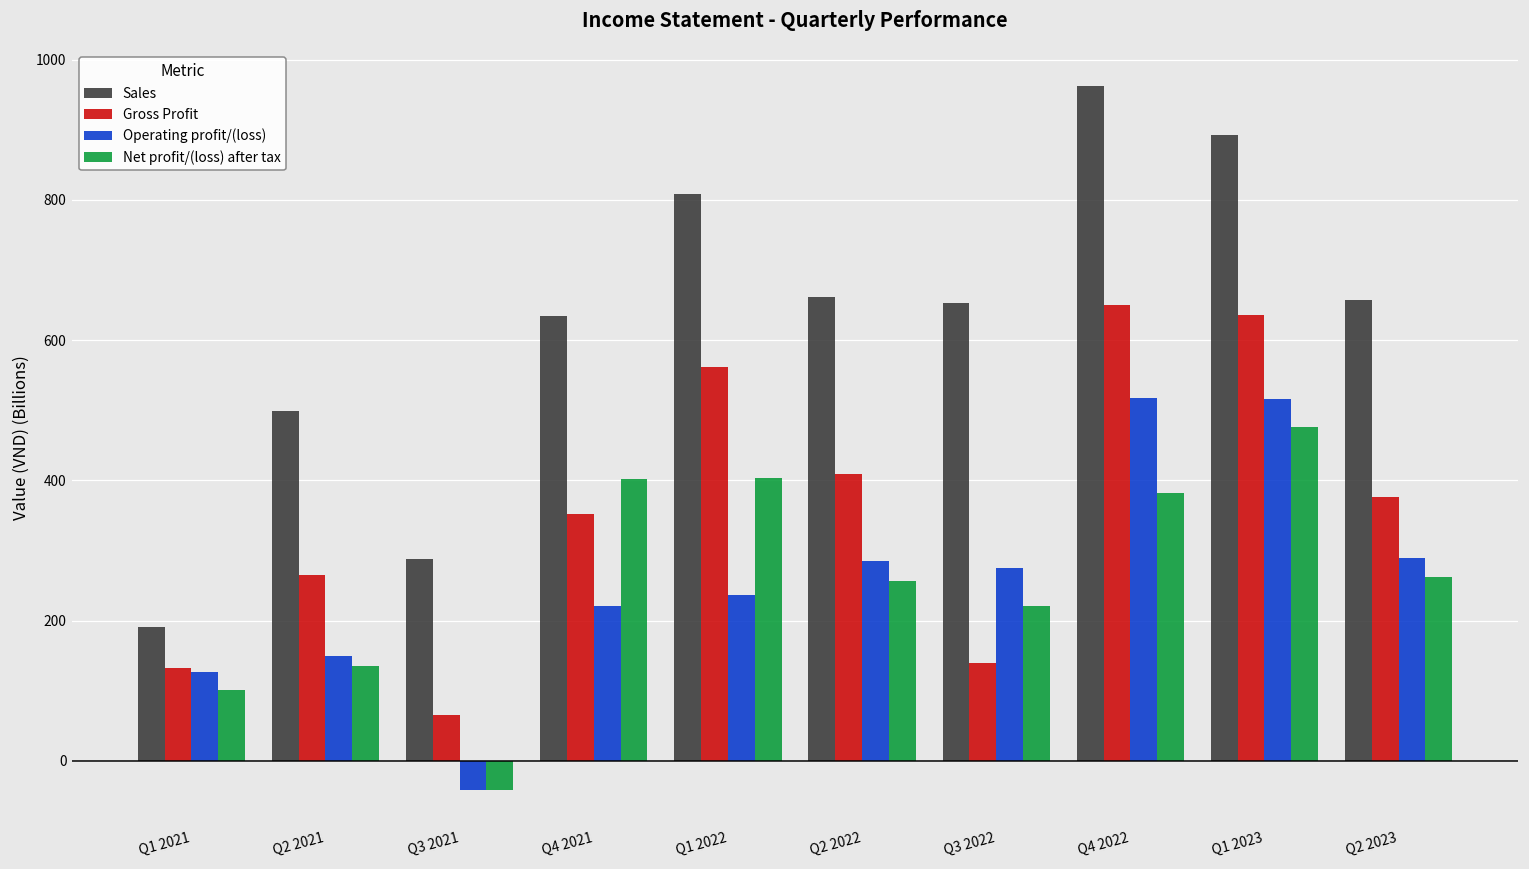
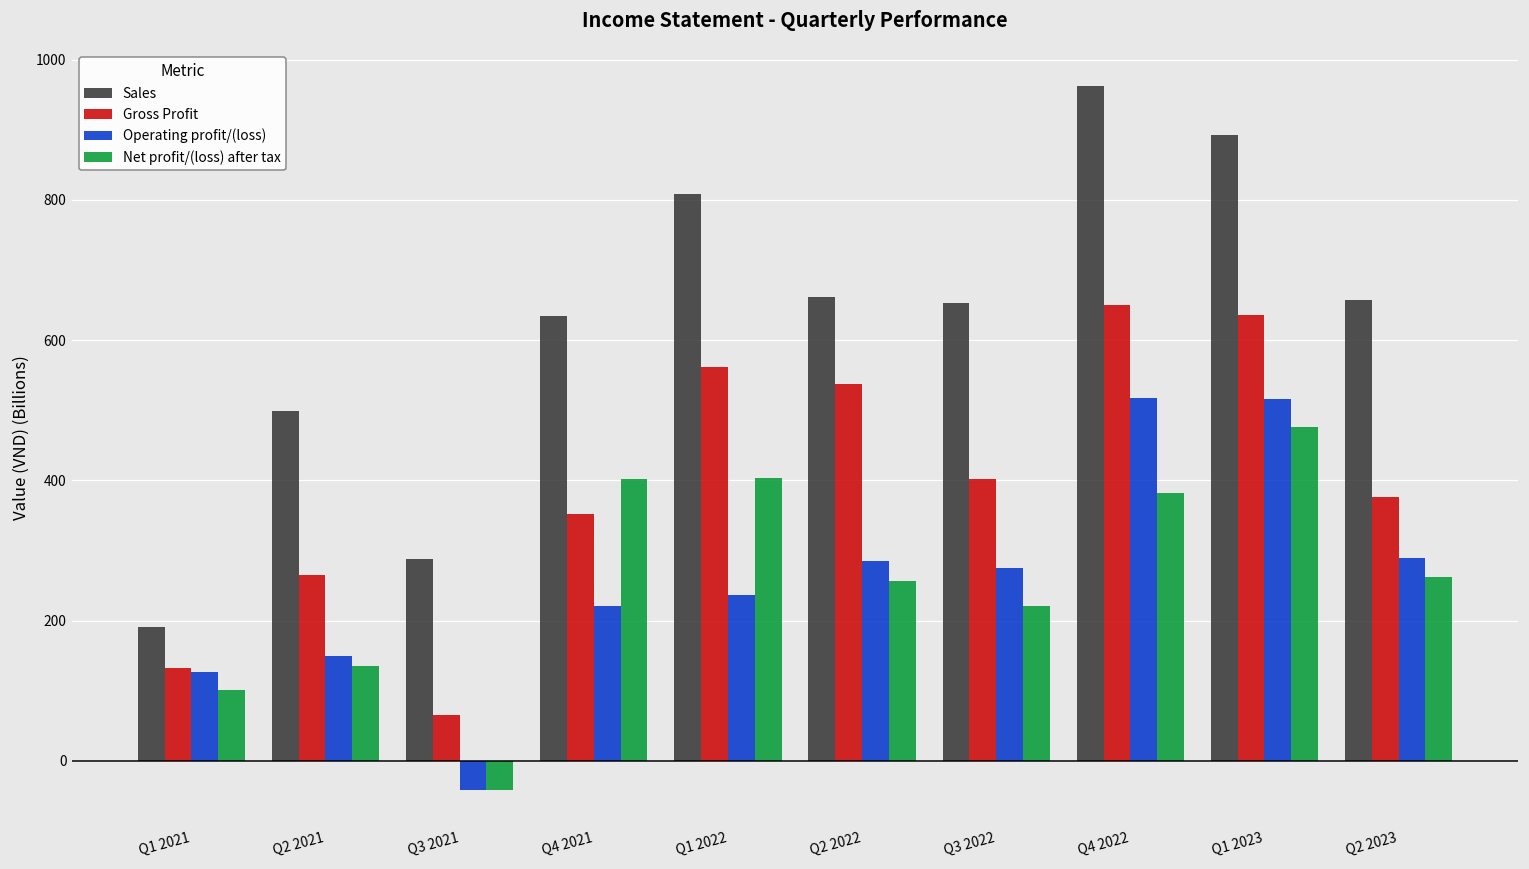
Gross Profit, Q2 2022: 410 -> 540
Gross Profit, Q3 2022: 140 -> 400
